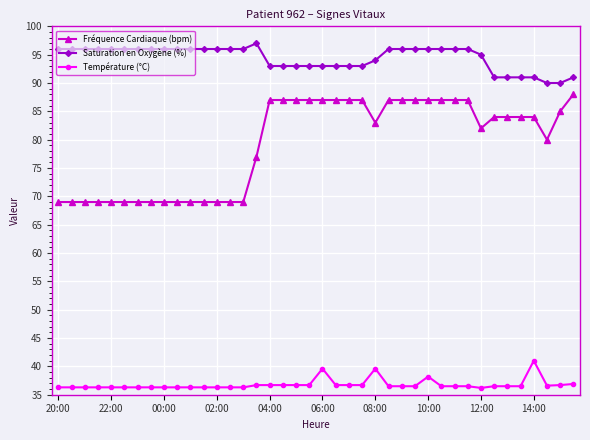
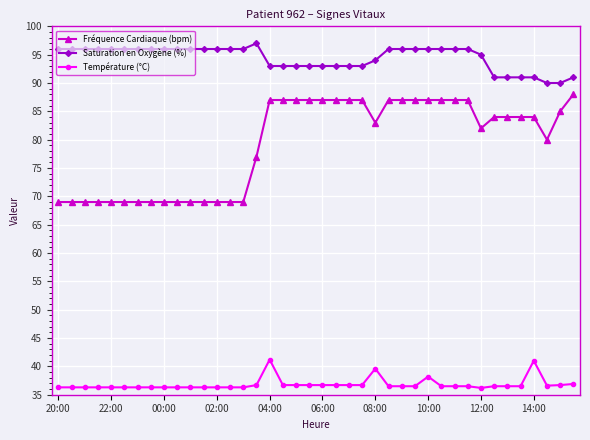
Température (°C), 04:00: 37 -> 41
Température (°C), 06:00: 40 -> 37
